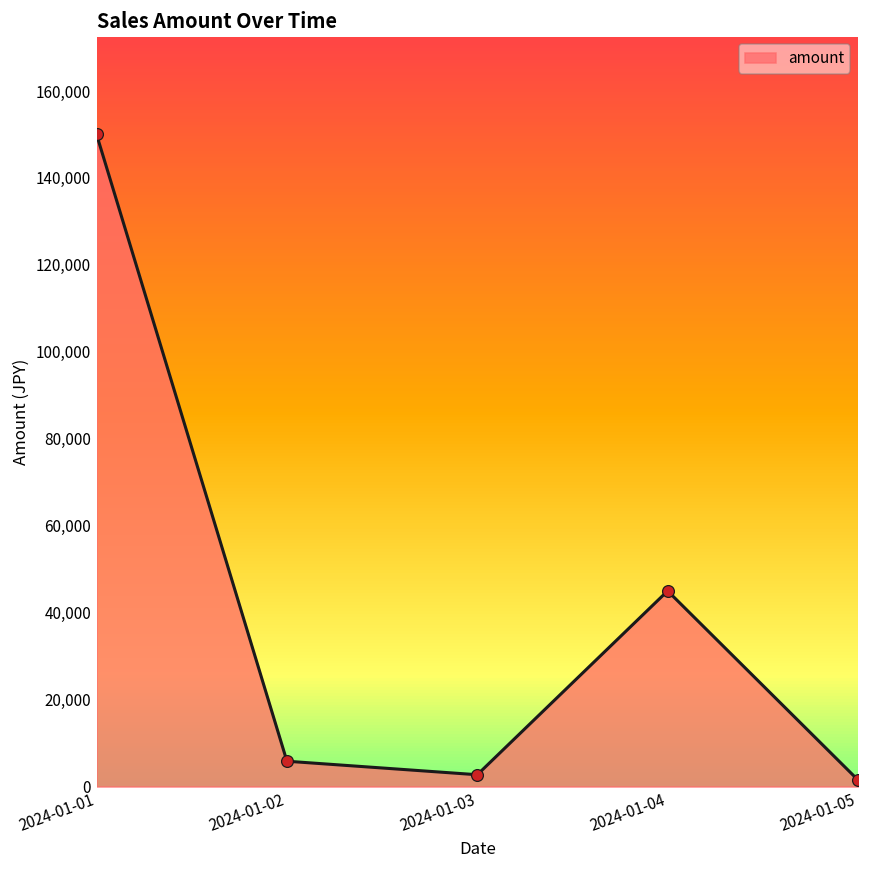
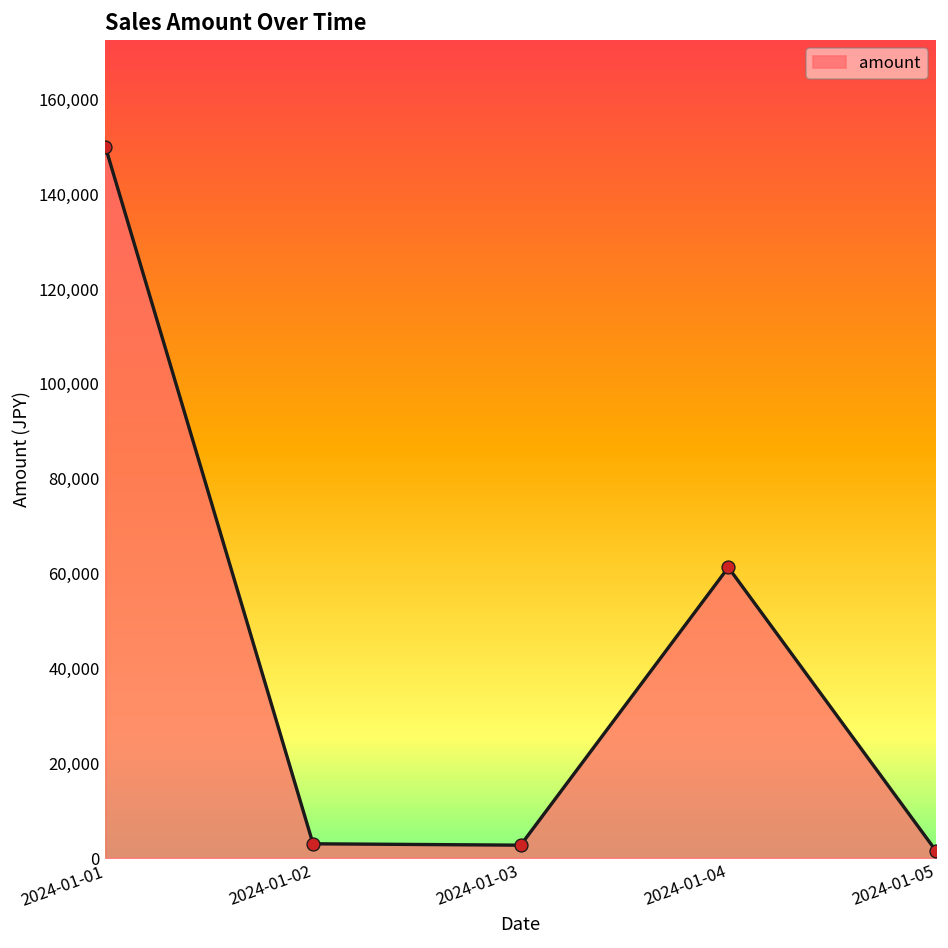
2024-01-02: 6,000 -> 3,000
2024-01-04: 45,000 -> 61,000
